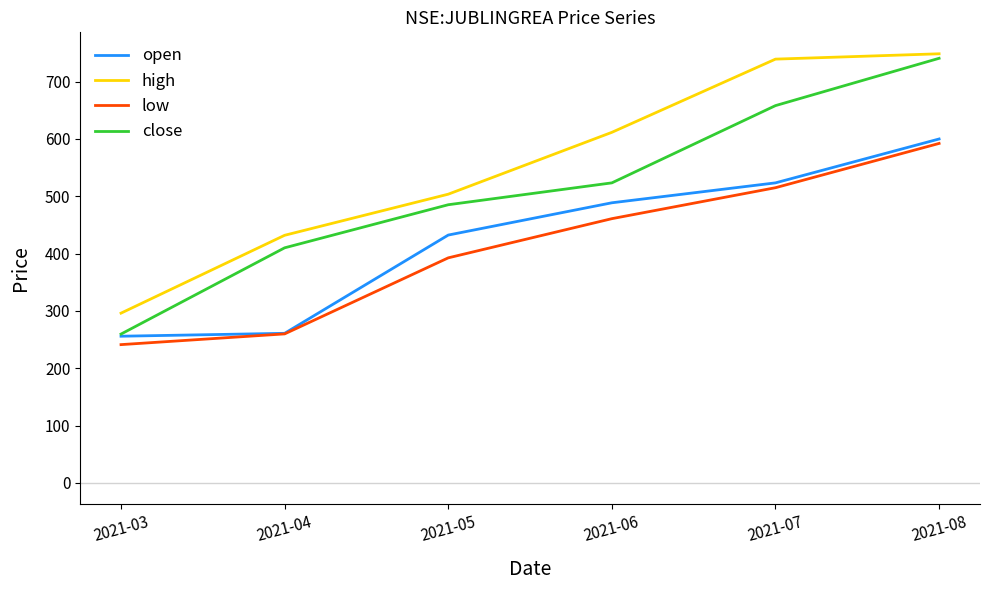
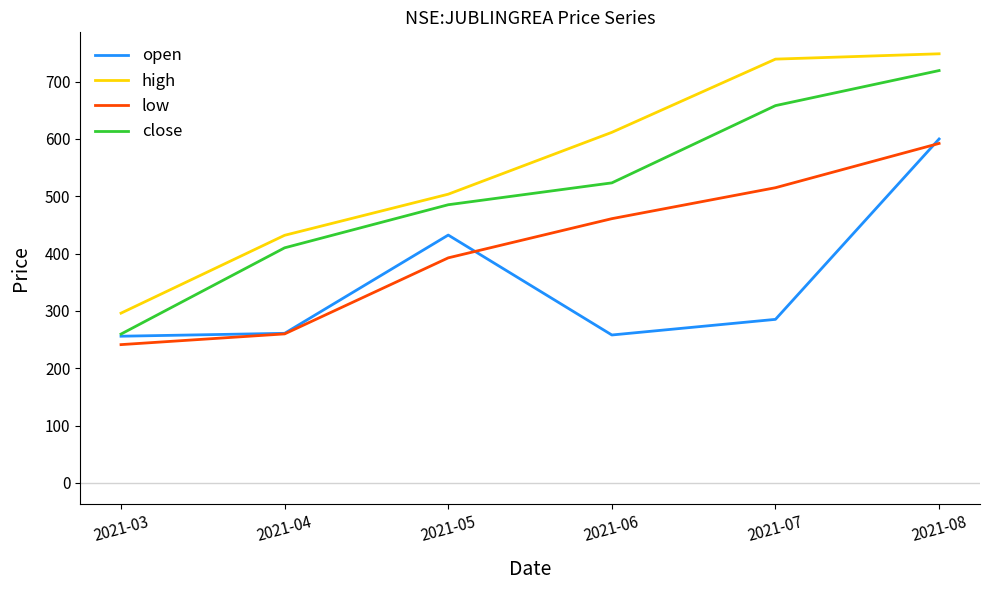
open, 2021-06: 490 -> 260
open, 2021-07: 520 -> 290
close, 2021-08: 740 -> 720
